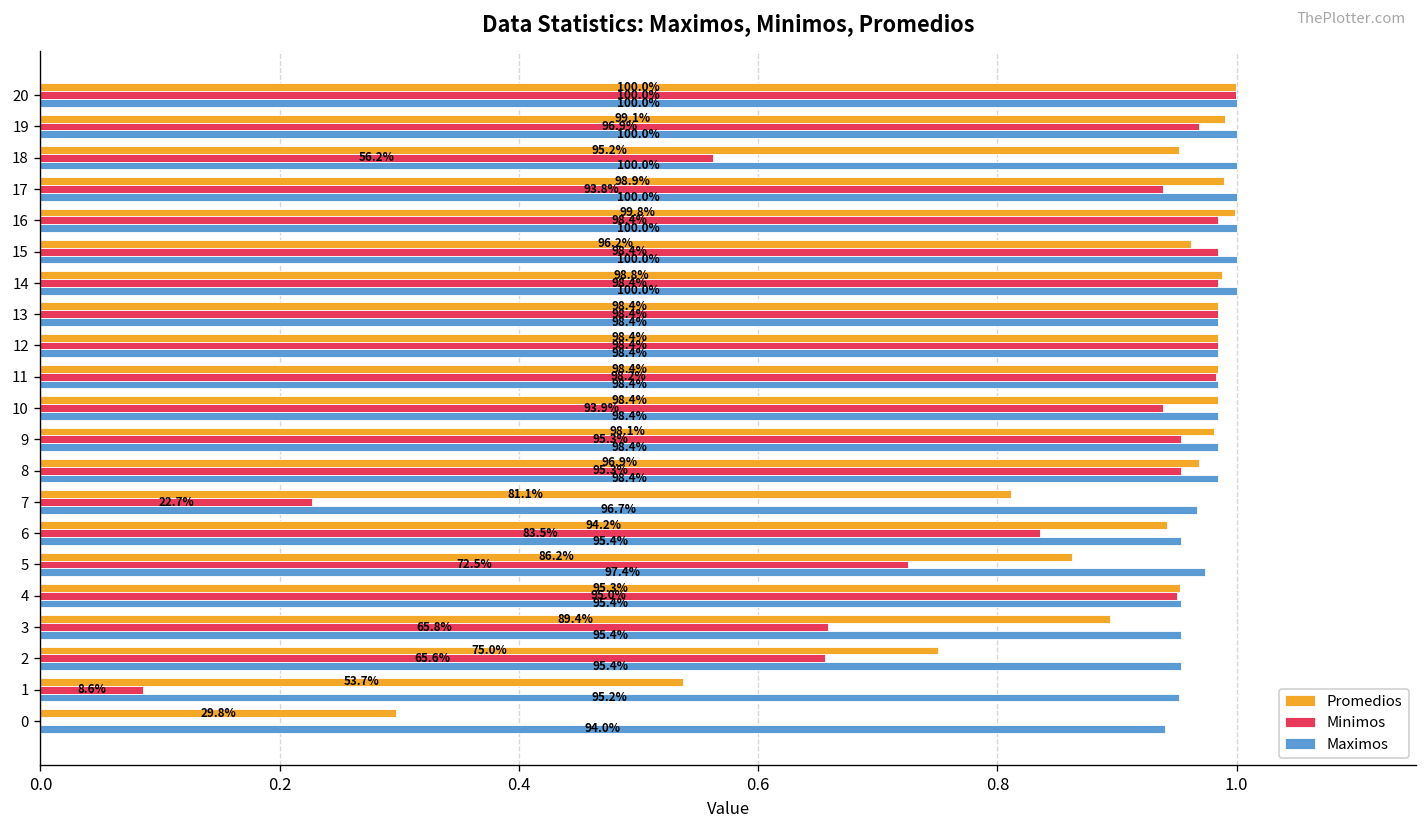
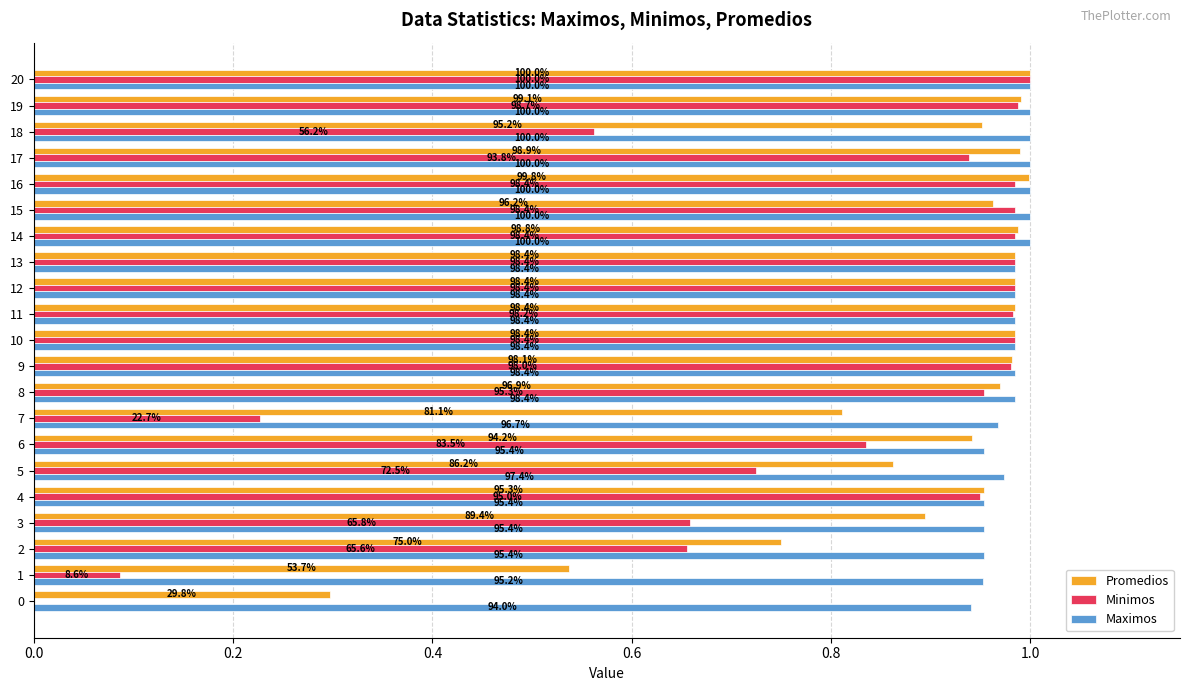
Minimos, 19: 96.9% -> 98.7%
Minimos, 10: 93.9% -> 98.4%
Minimos, 9: 95.3% -> 98.0%
